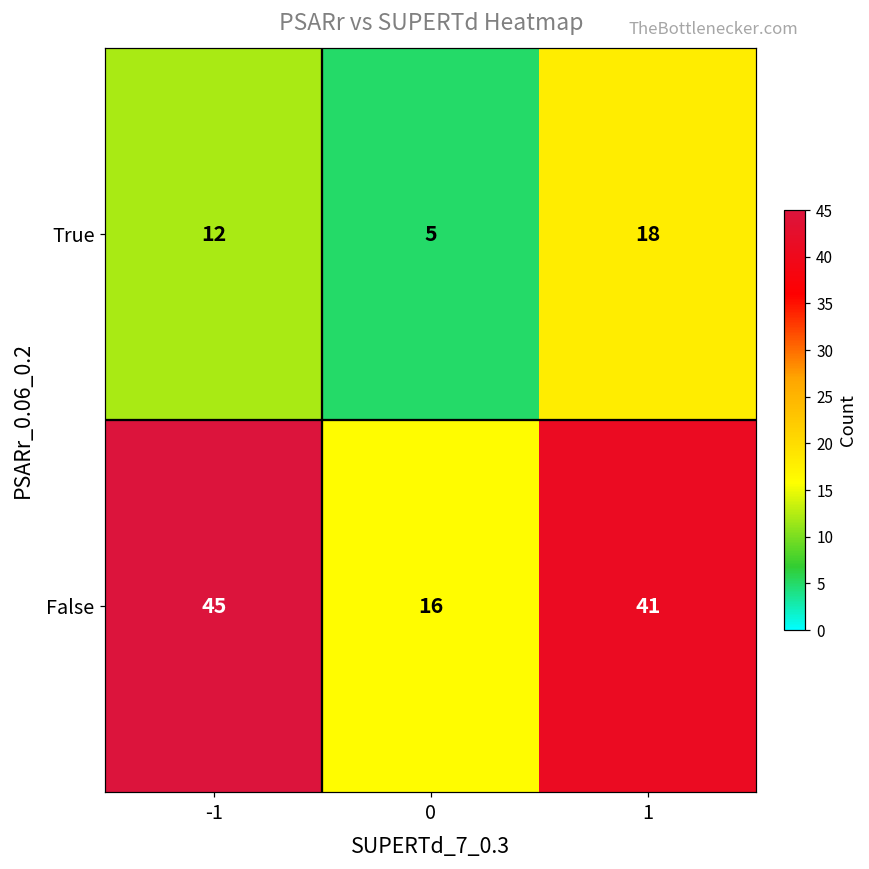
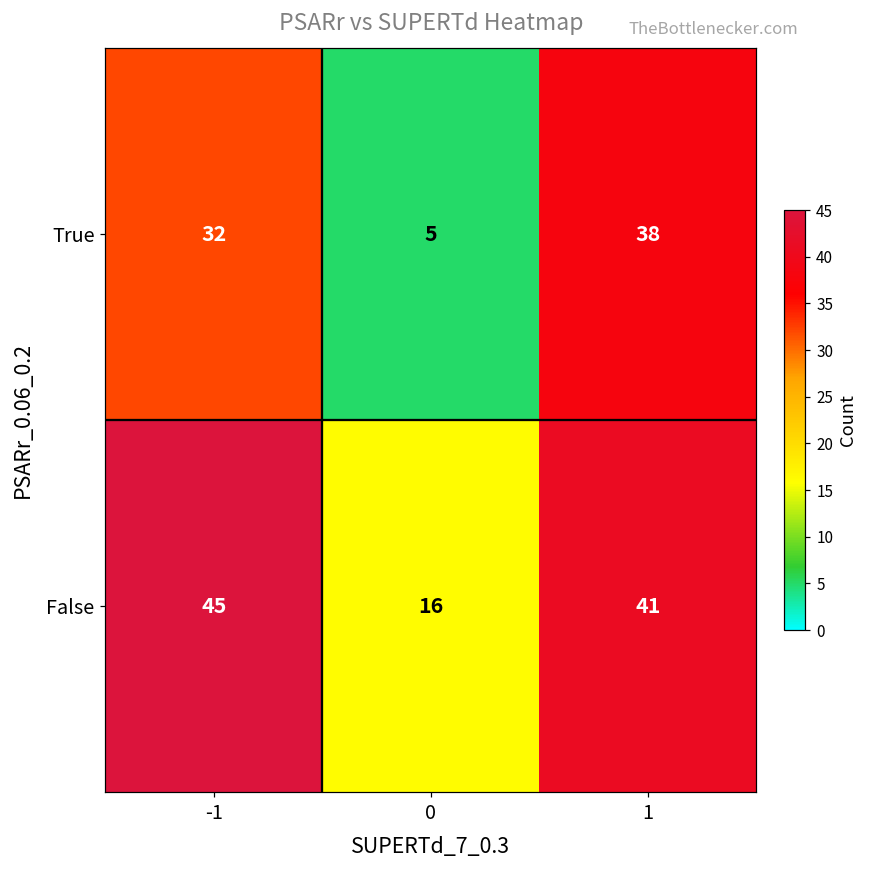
True, -1: 12 -> 32
True, 1: 18 -> 38
